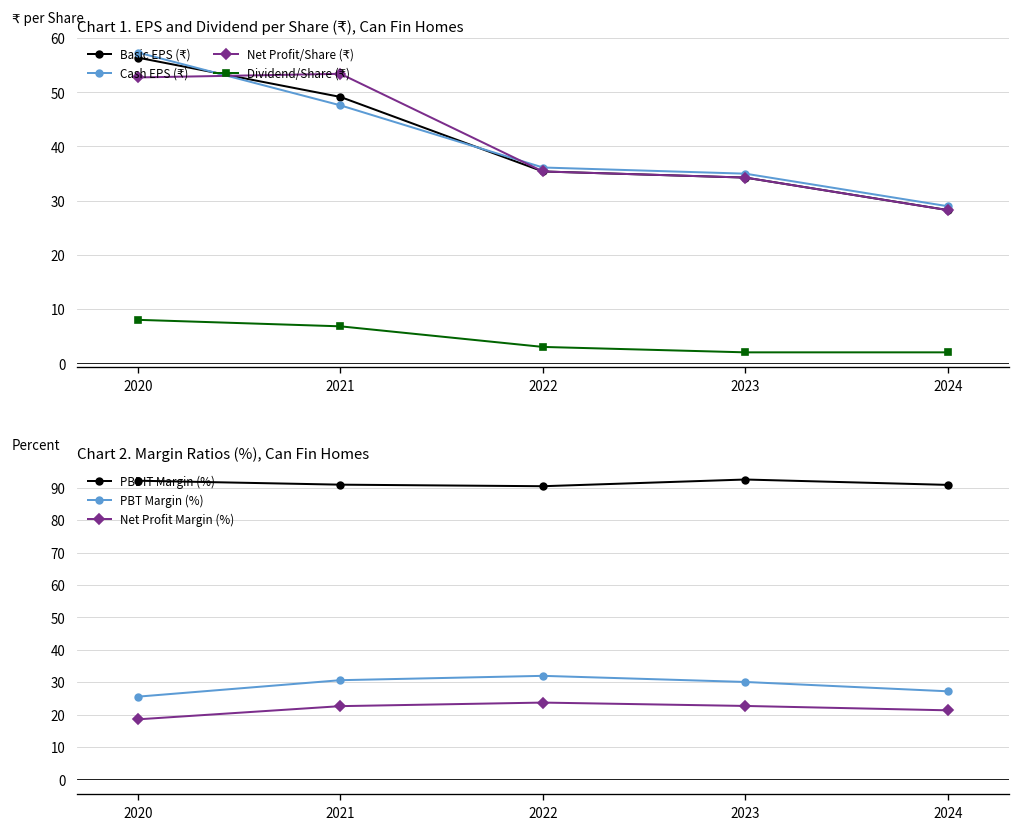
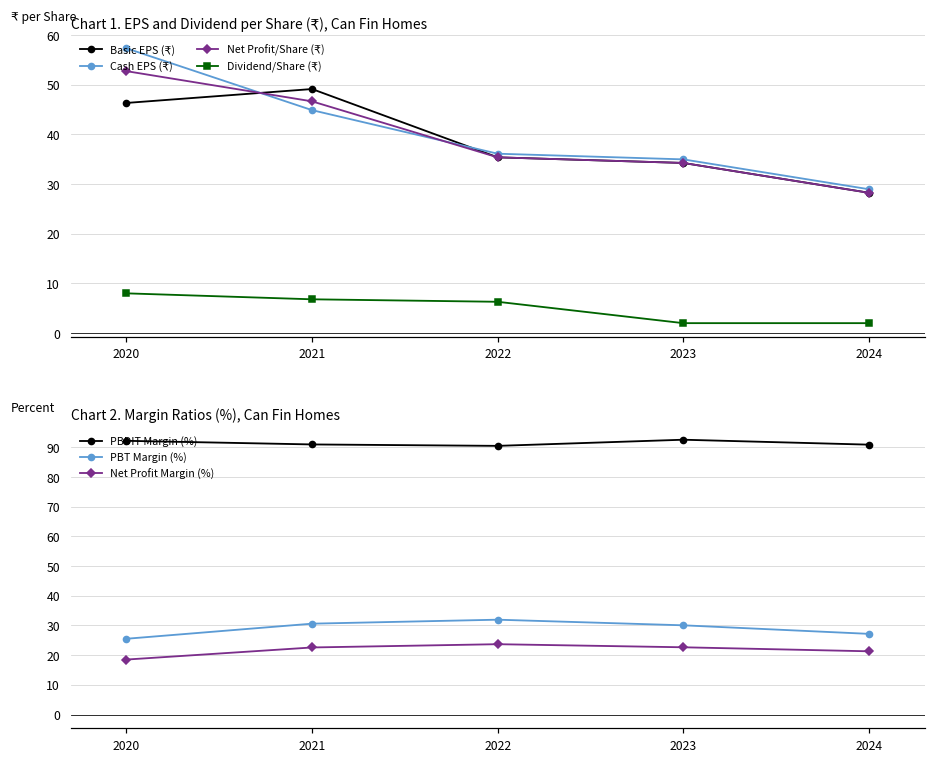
Chart 1. EPS and Dividend per Share (₹), Can Fin Homes, Basic EPS (₹), 2020: 56 -> 46
Chart 1. EPS and Dividend per Share (₹), Can Fin Homes, Cash EPS (₹), 2021: 48 -> 45
Chart 1. EPS and Dividend per Share (₹), Can Fin Homes, Net Profit/Share (₹), 2021: 53 -> 47
Chart 1. EPS and Dividend per Share (₹), Can Fin Homes, Dividend/Share (₹), 2022: 3 -> 6
